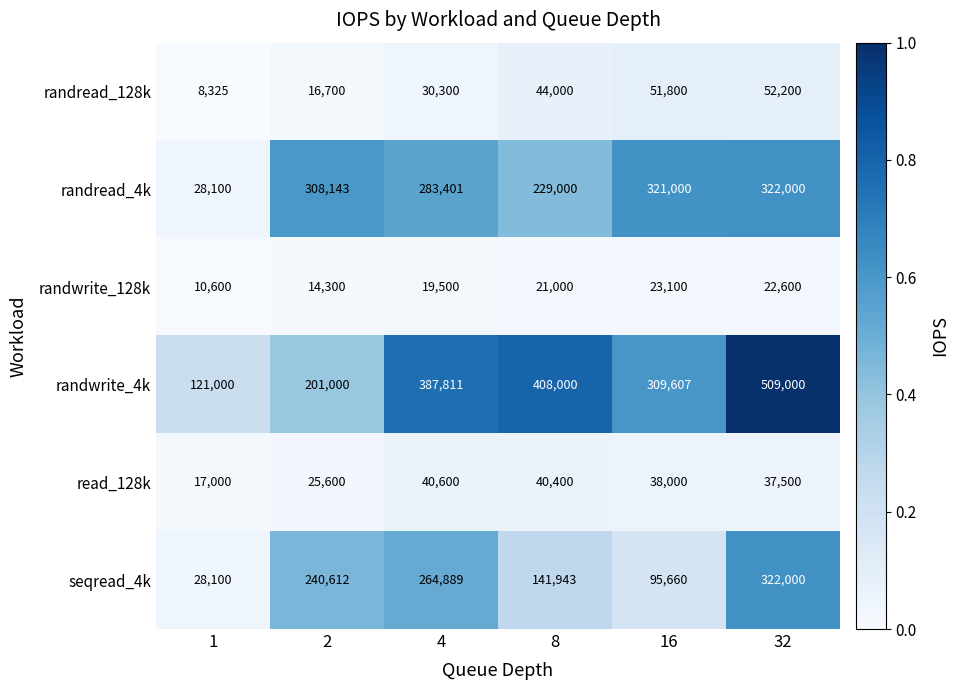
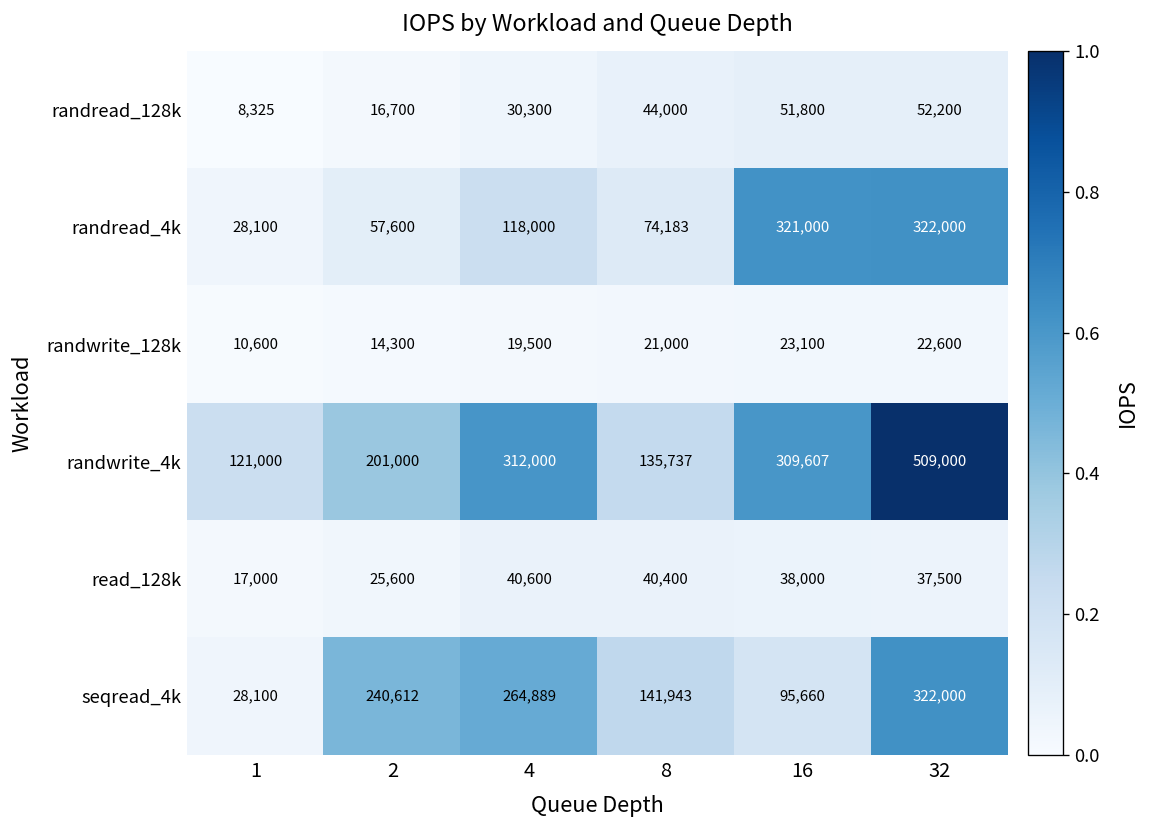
randread_4k, 2: 308,143 -> 57,600
randread_4k, 4: 283,401 -> 118,000
randread_4k, 8: 229,000 -> 74,183
randwrite_4k, 4: 387,811 -> 312,000
randwrite_4k, 8: 408,000 -> 135,737
